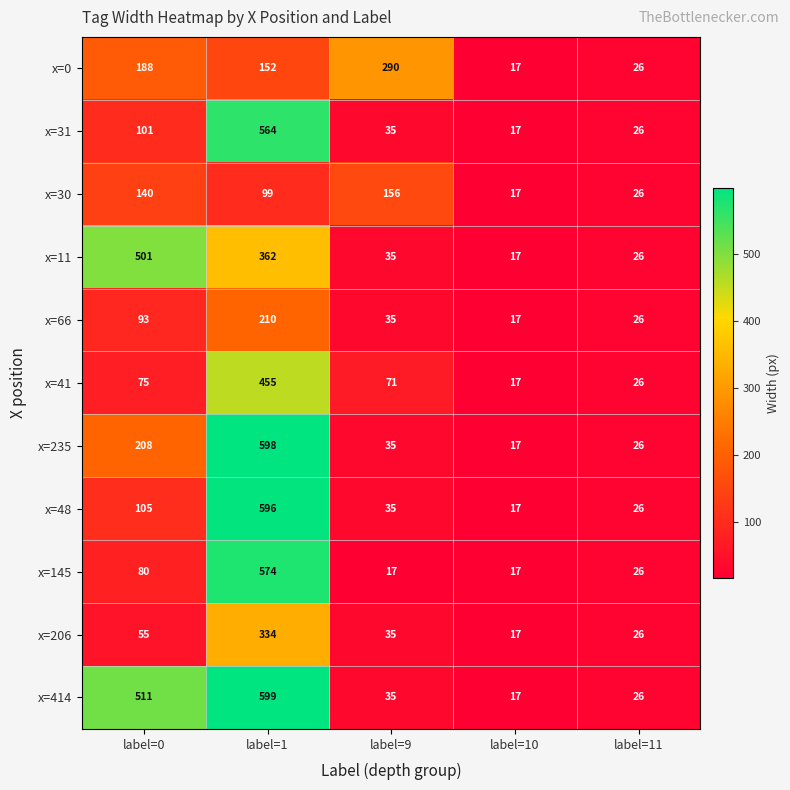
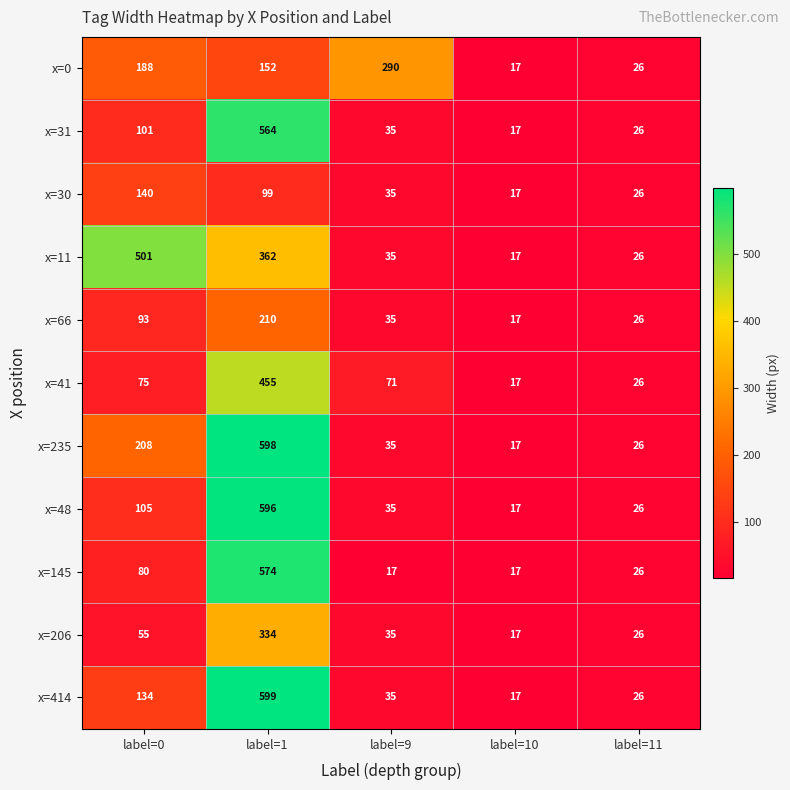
x=30, label=9: 156 -> 35
x=414, label=0: 511 -> 134
